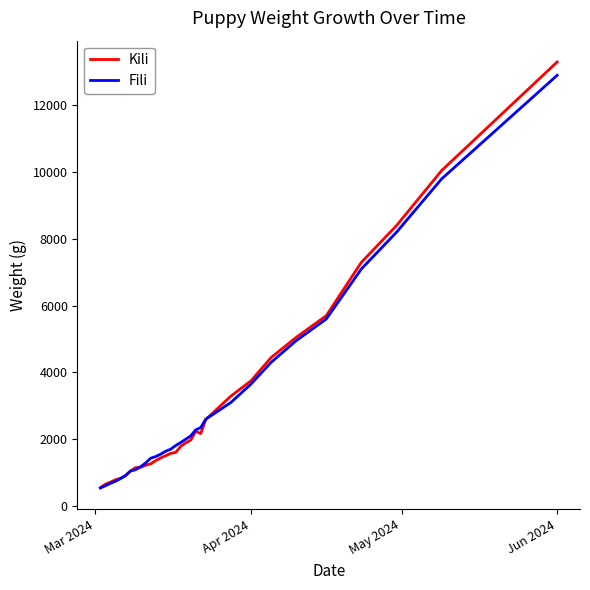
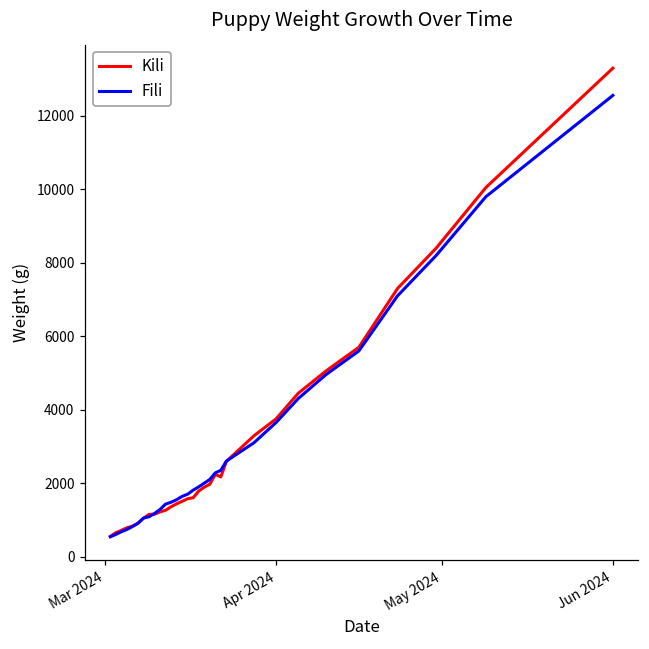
Fili, Jun 2024: 12900 -> 12600
